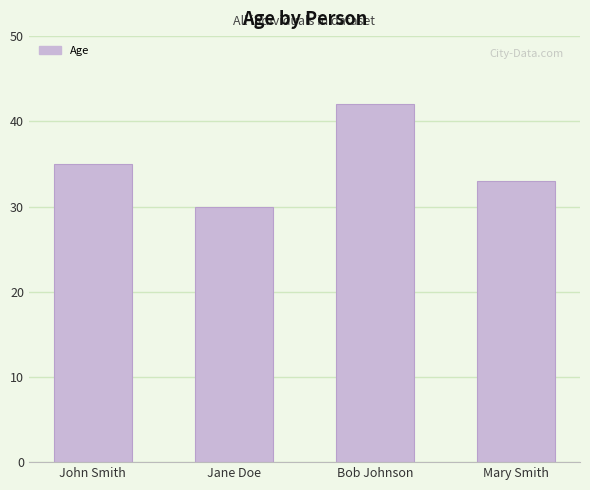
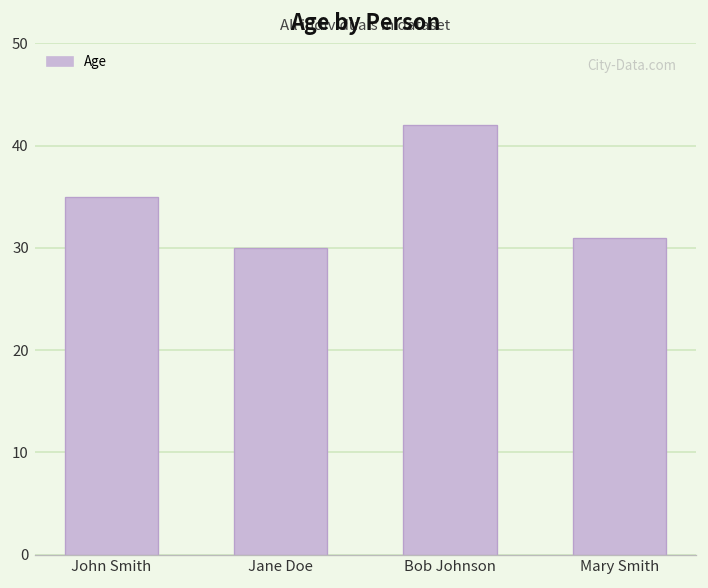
Mary Smith: 33 -> 31
